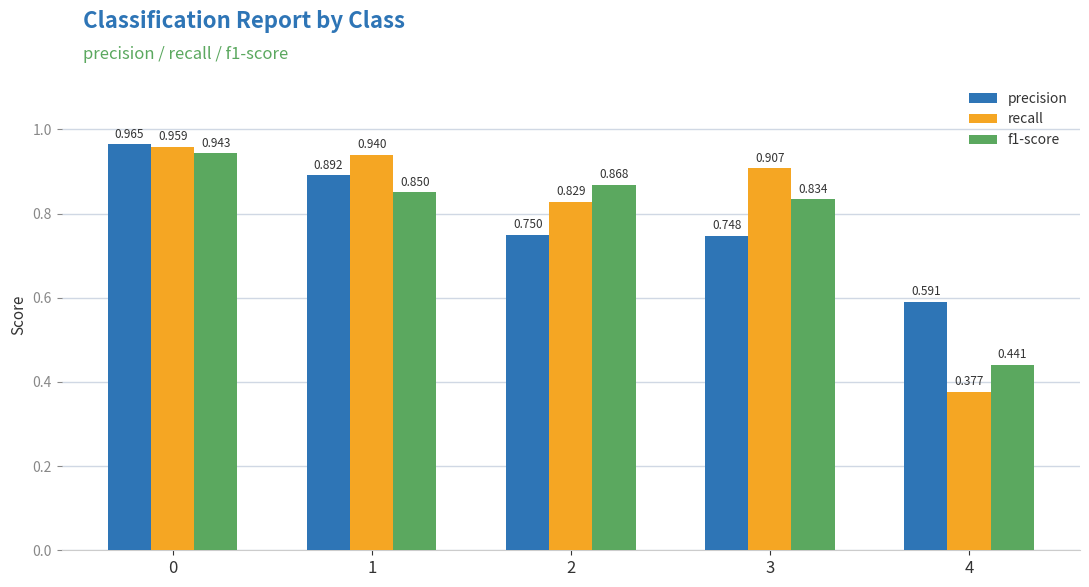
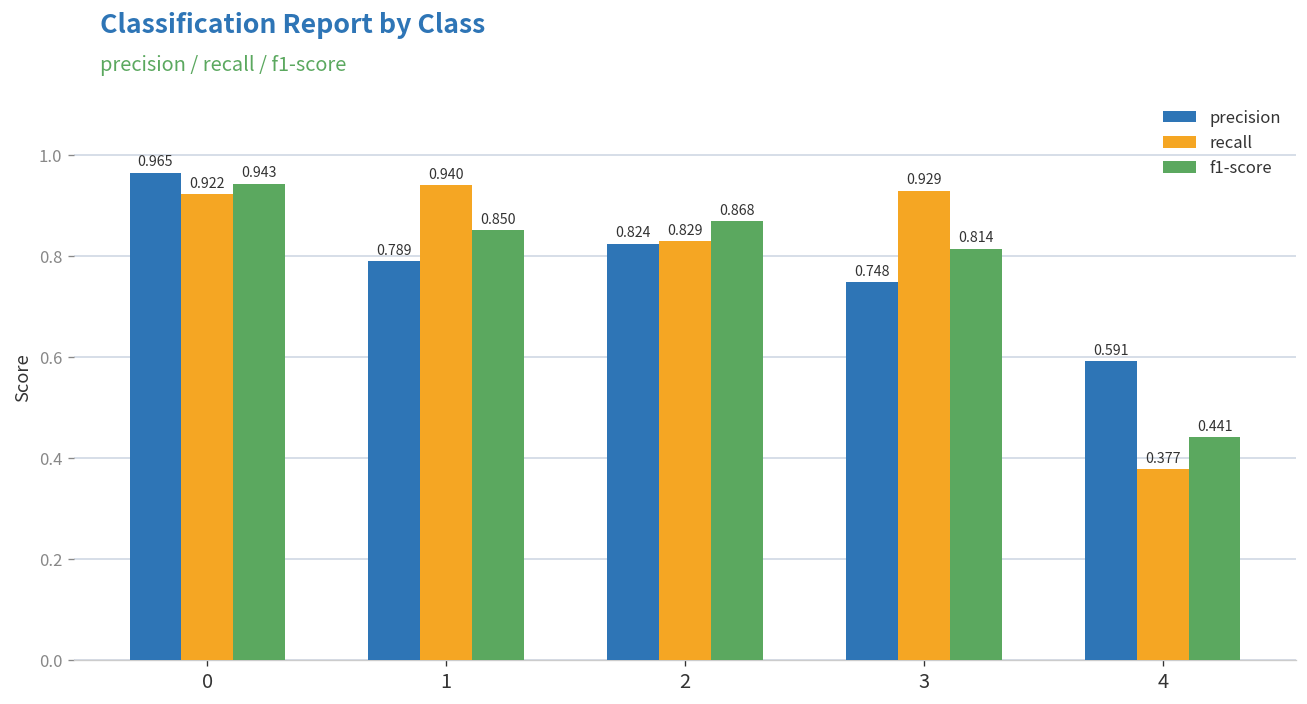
recall, 0: 0.959 -> 0.922
precision, 1: 0.892 -> 0.789
precision, 2: 0.750 -> 0.824
recall, 3: 0.907 -> 0.929
f1-score, 3: 0.834 -> 0.814
